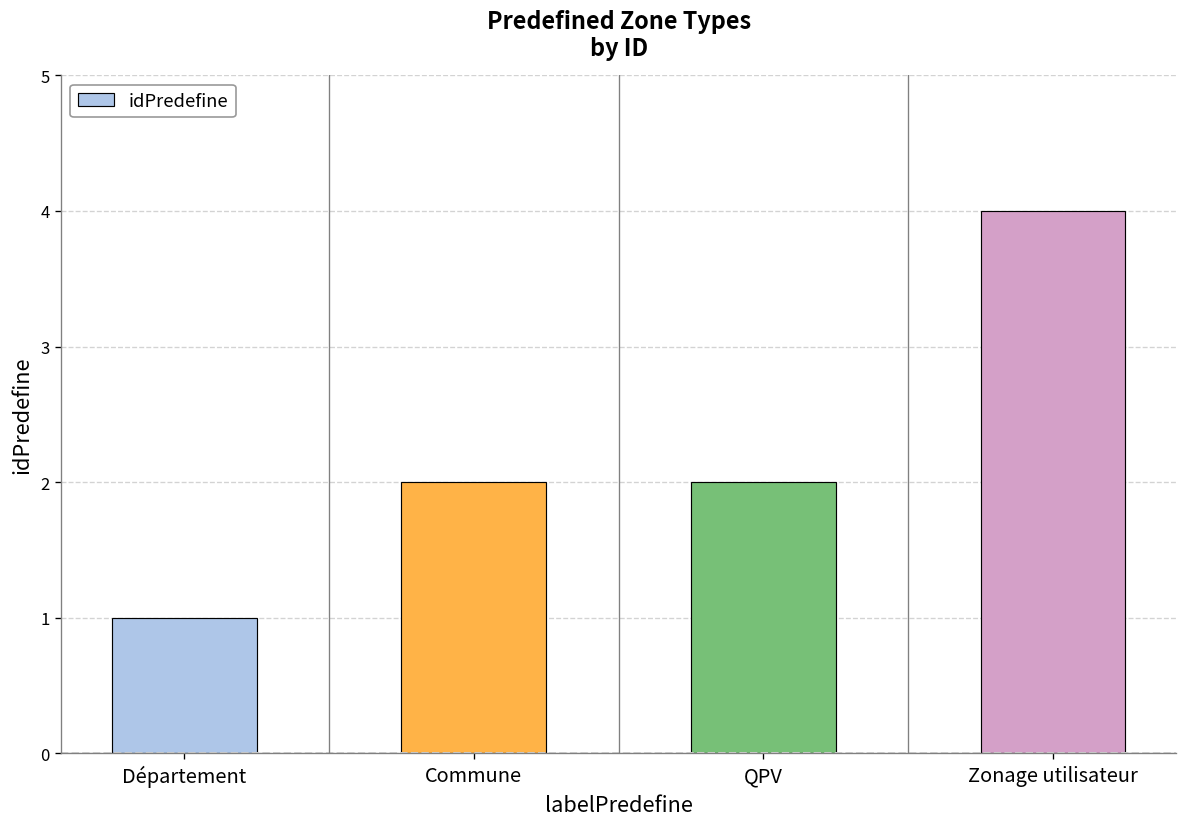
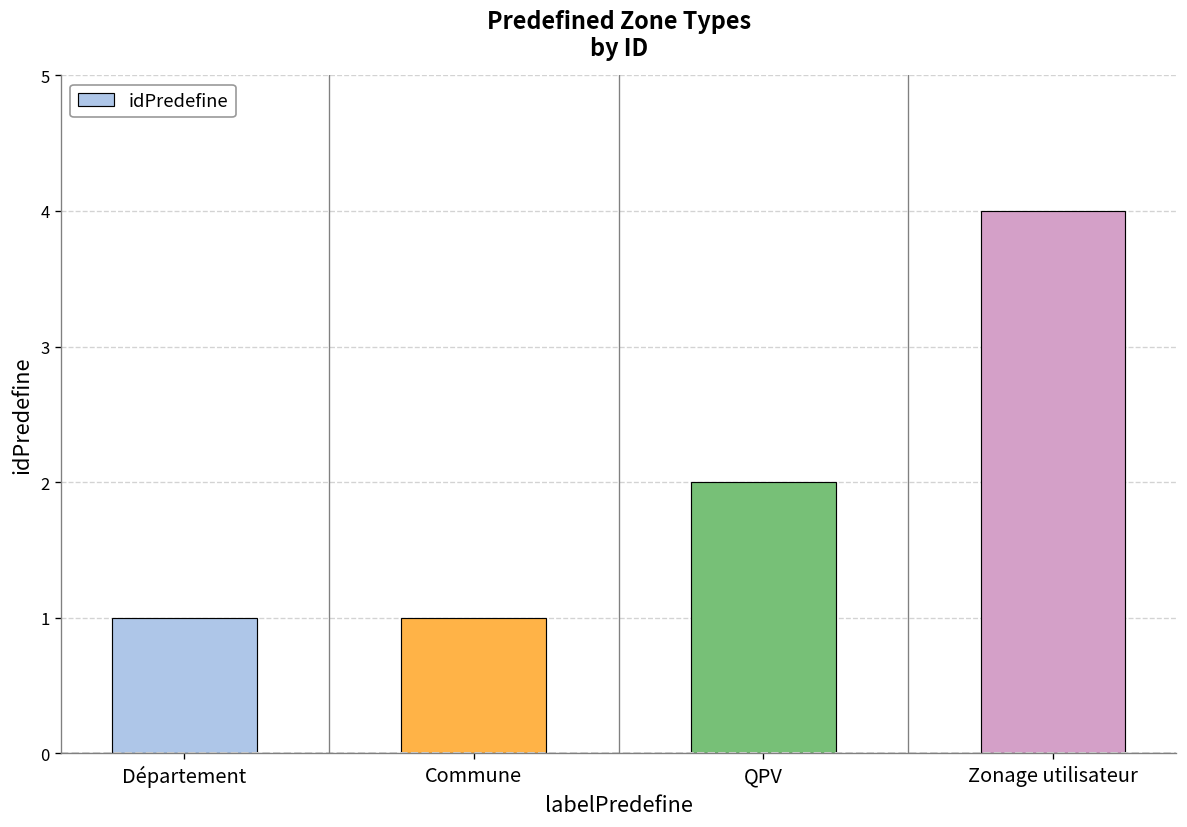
Commune: 2 -> 1
